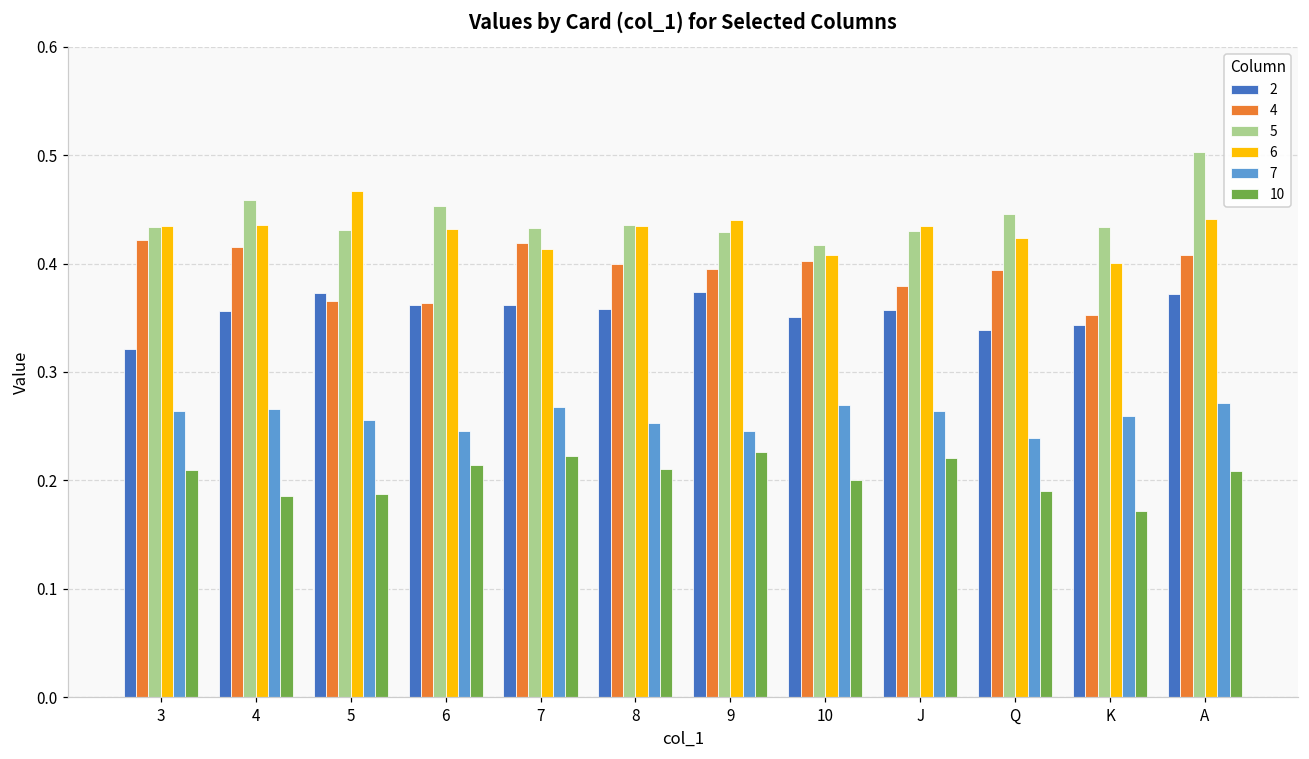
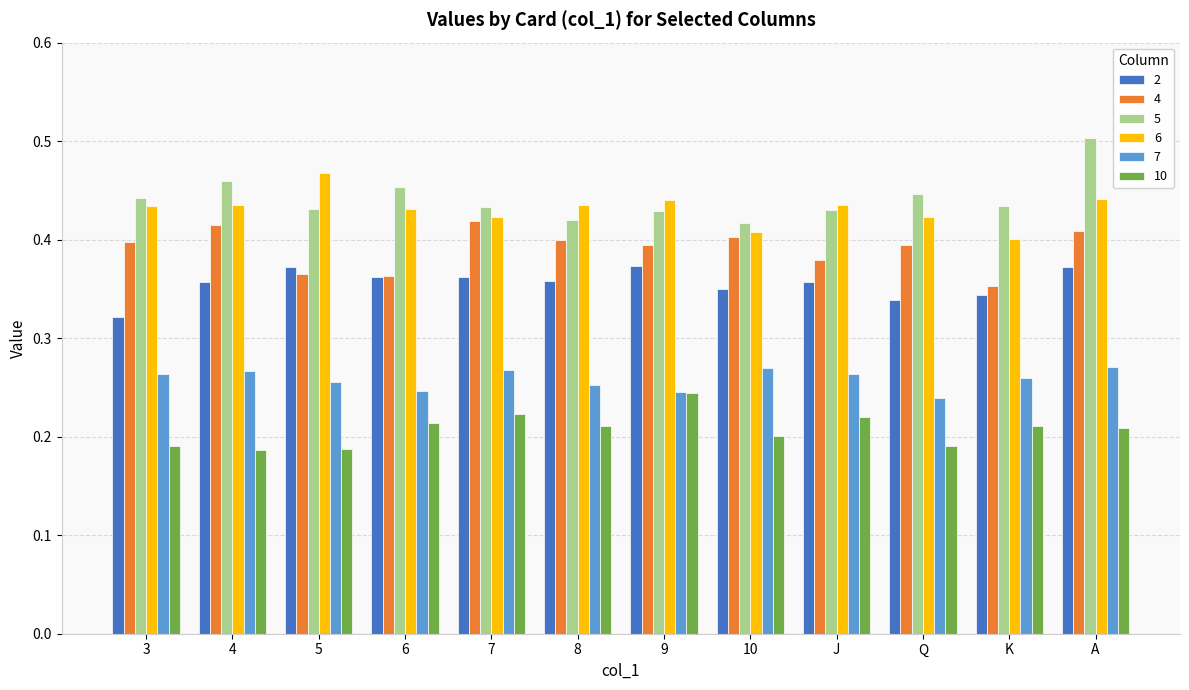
4, 3: 0.42 -> 0.40
5, 3: 0.43 -> 0.44
10, 3: 0.21 -> 0.19
6, 7: 0.41 -> 0.42
5, 8: 0.44 -> 0.42
10, 9: 0.23 -> 0.24
10, K: 0.17 -> 0.21
